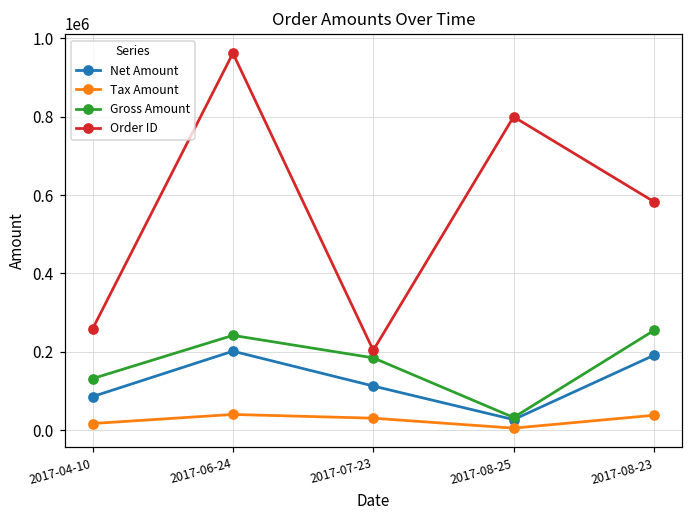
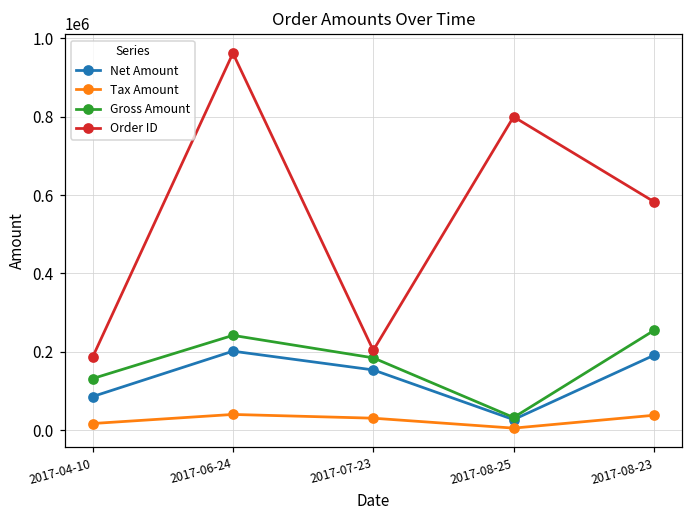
Order ID, 2017-04-10: 260000 -> 190000
Net Amount, 2017-07-23: 110000 -> 150000
